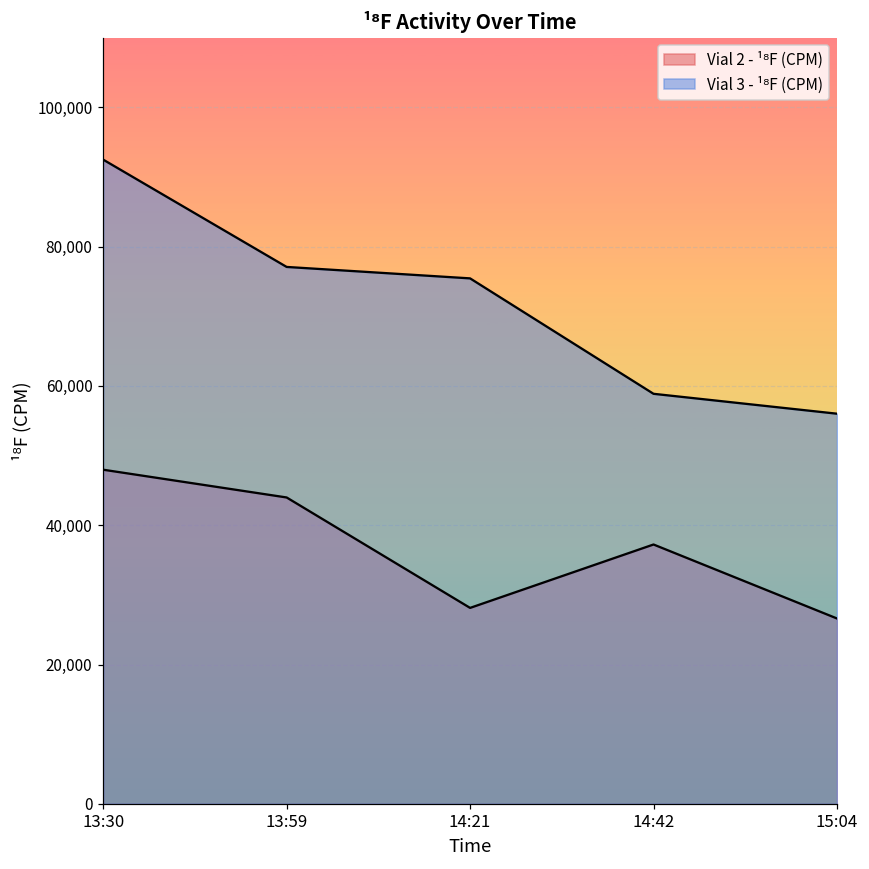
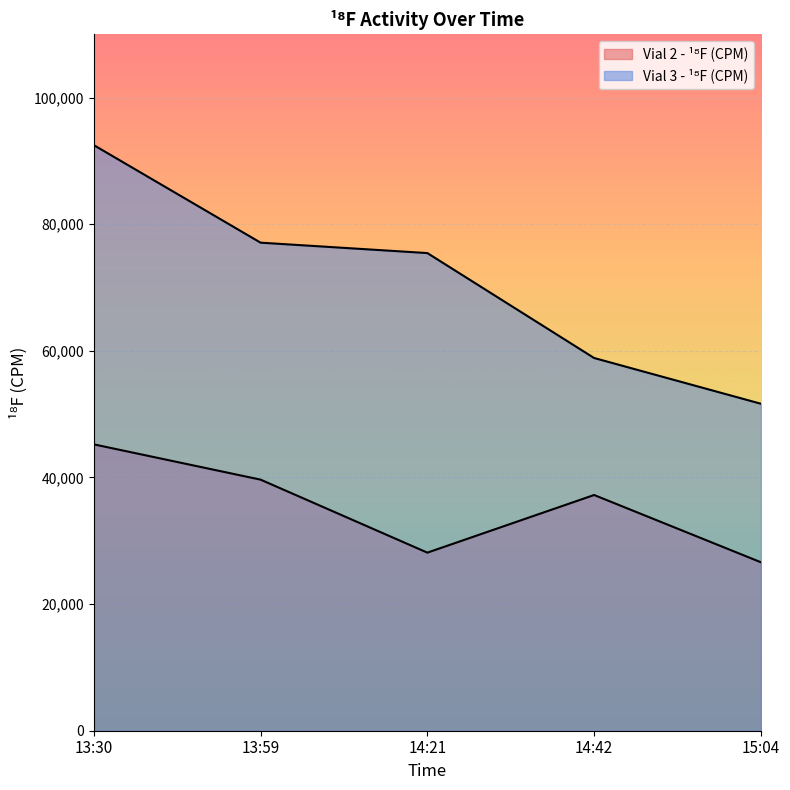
Vial 2 - ¹⁸F (CPM), 13:30: 48,000 -> 45,000
Vial 2 - ¹⁸F (CPM), 13:59: 44,000 -> 40,000
Vial 3 - ¹⁸F (CPM), 15:04: 56,000 -> 52,000
